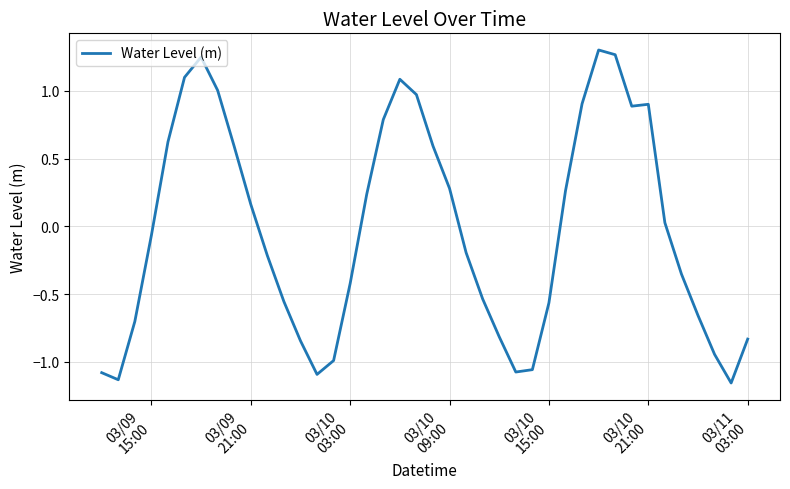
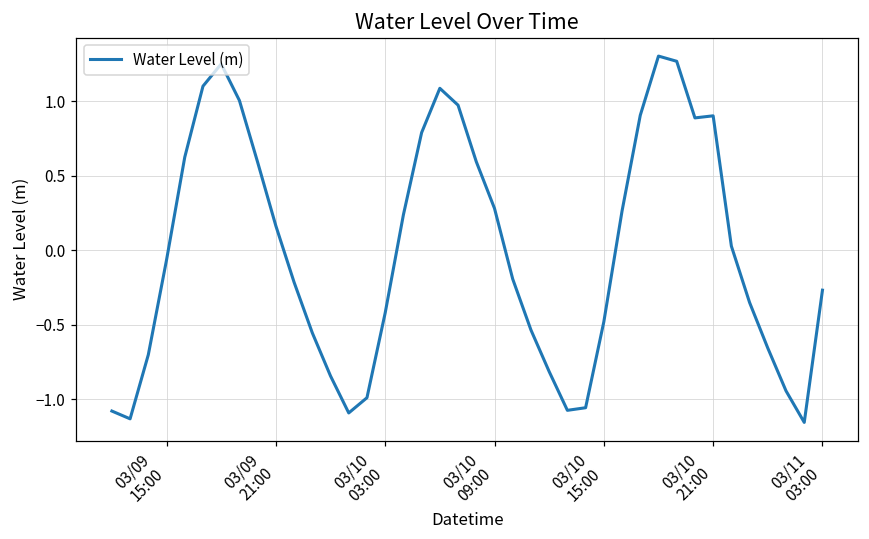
03/10 15:00: -0.56 -> -0.48
03/11 03:00: -0.83 -> -0.27
